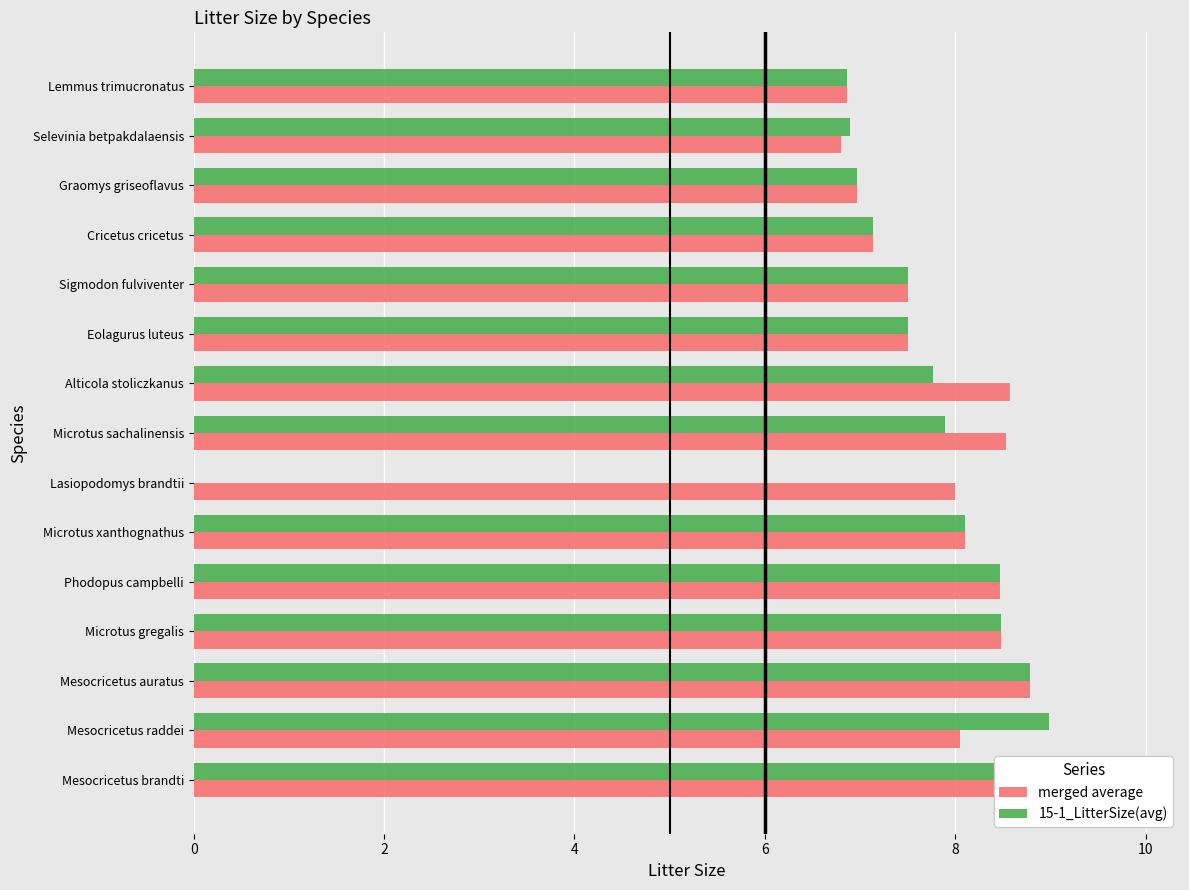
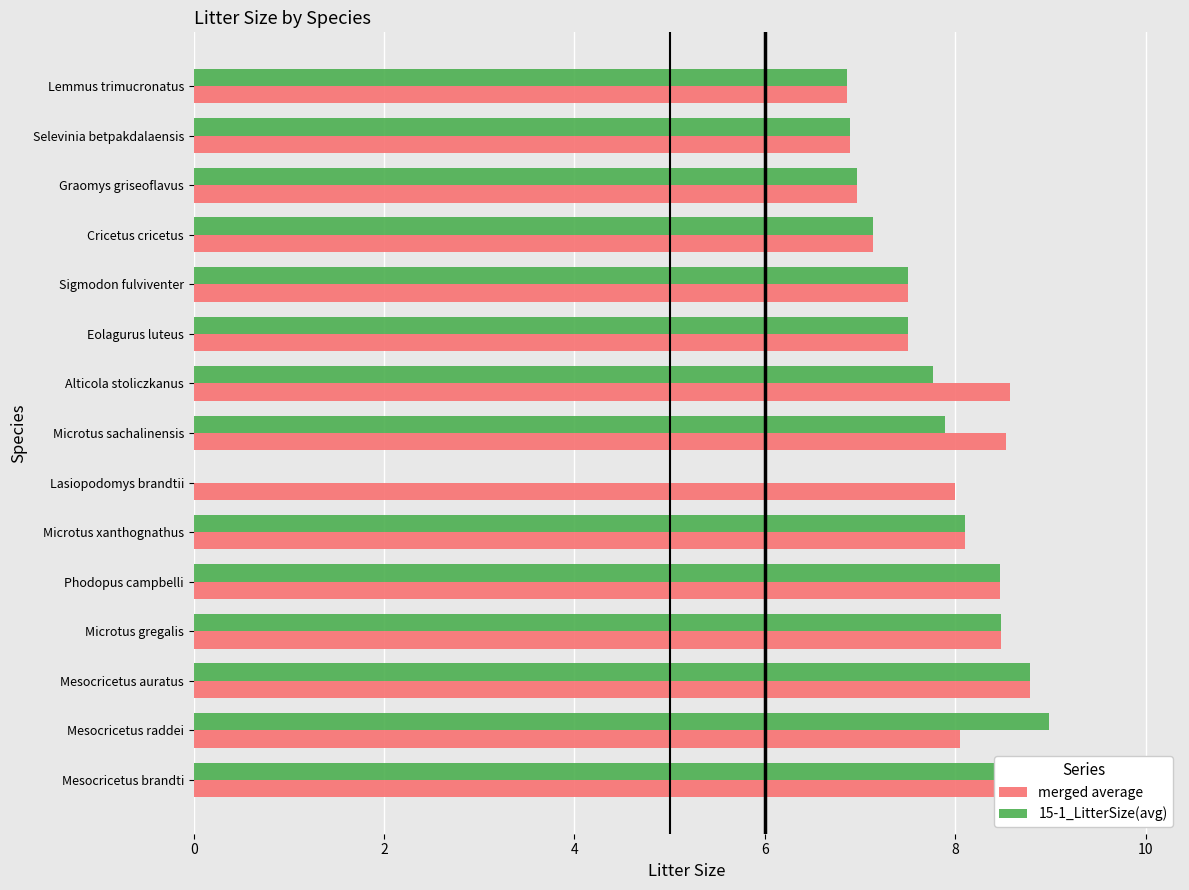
merged average, Selevinia betpakdalaensis: 6.8 -> 6.9
